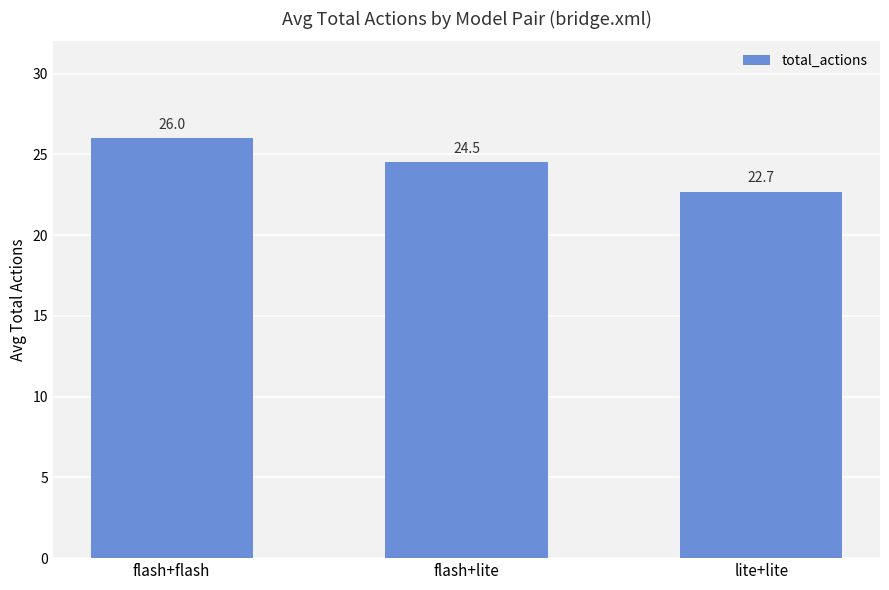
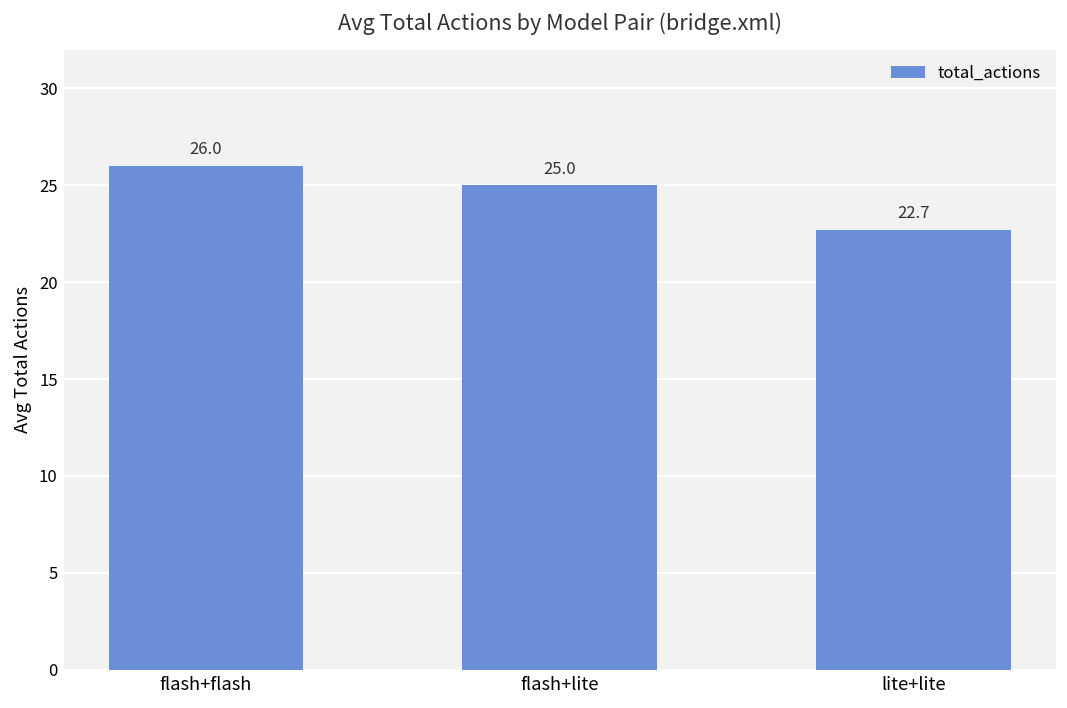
flash+lite: 24.5 -> 25.0
